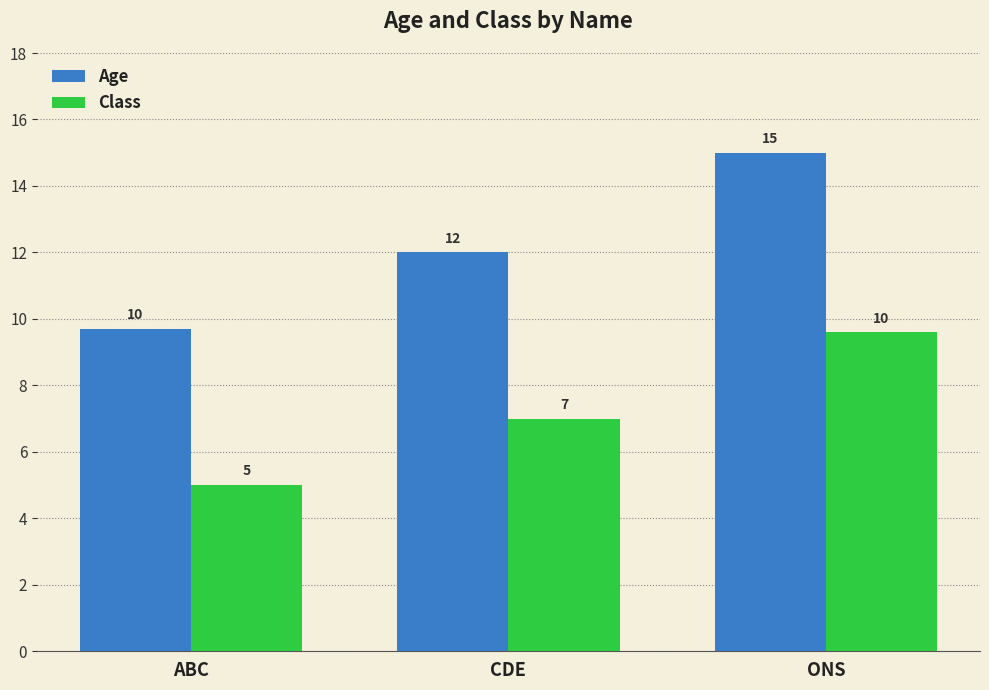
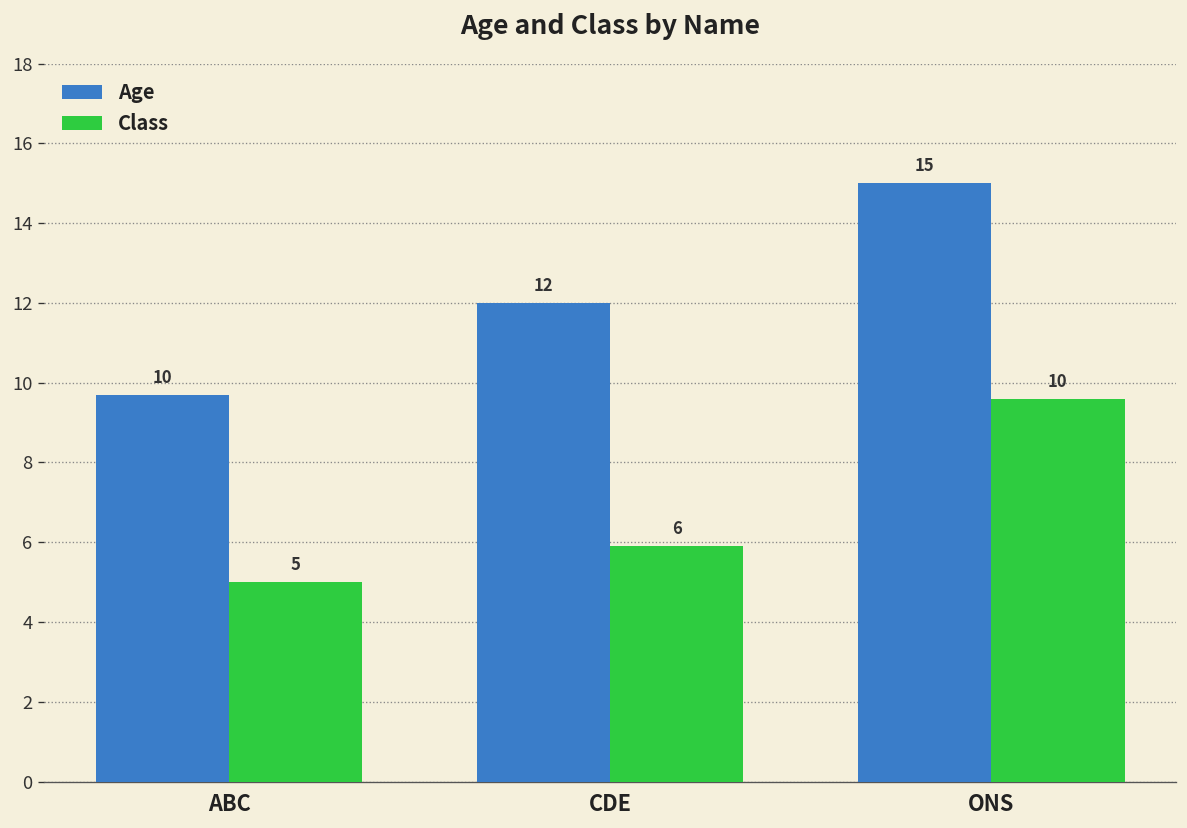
Class, CDE: 7 -> 6
